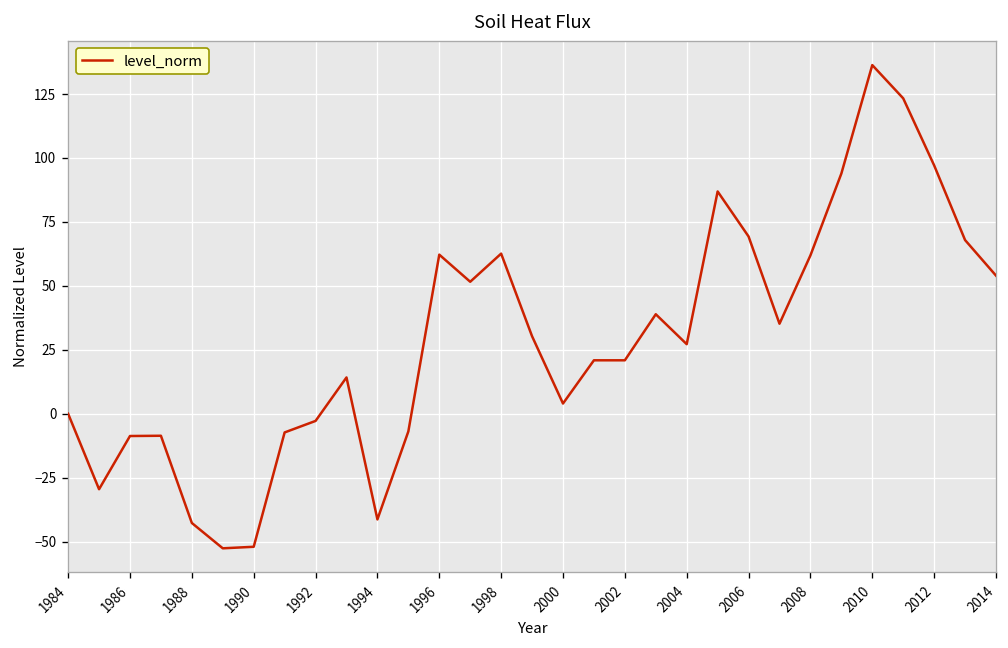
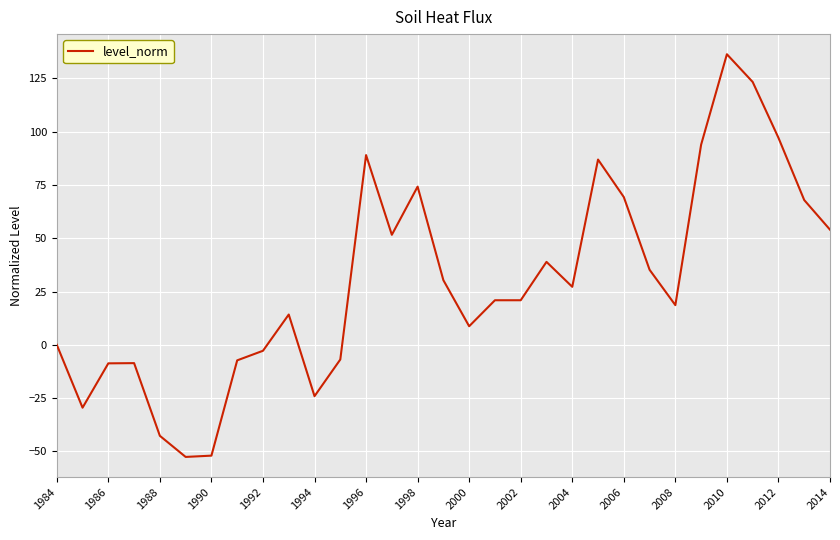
1994: -41 -> -24
1996: 62 -> 89
1998: 63 -> 74
2000: 4 -> 9
2008: 62 -> 19
